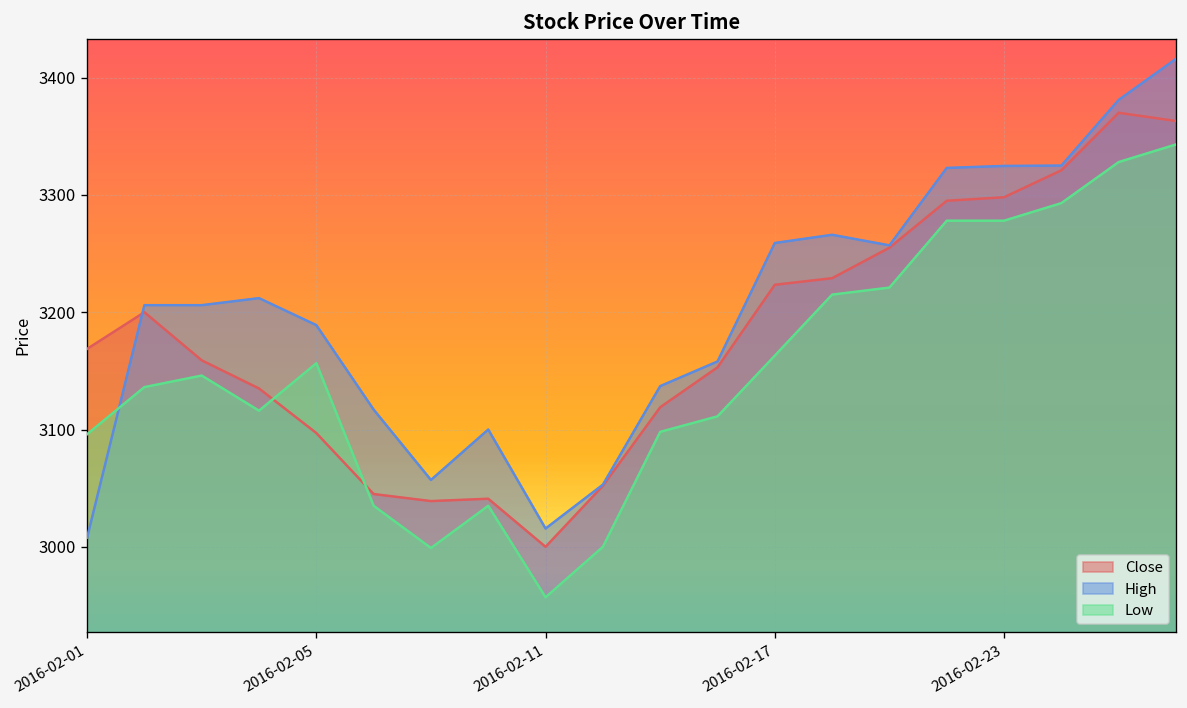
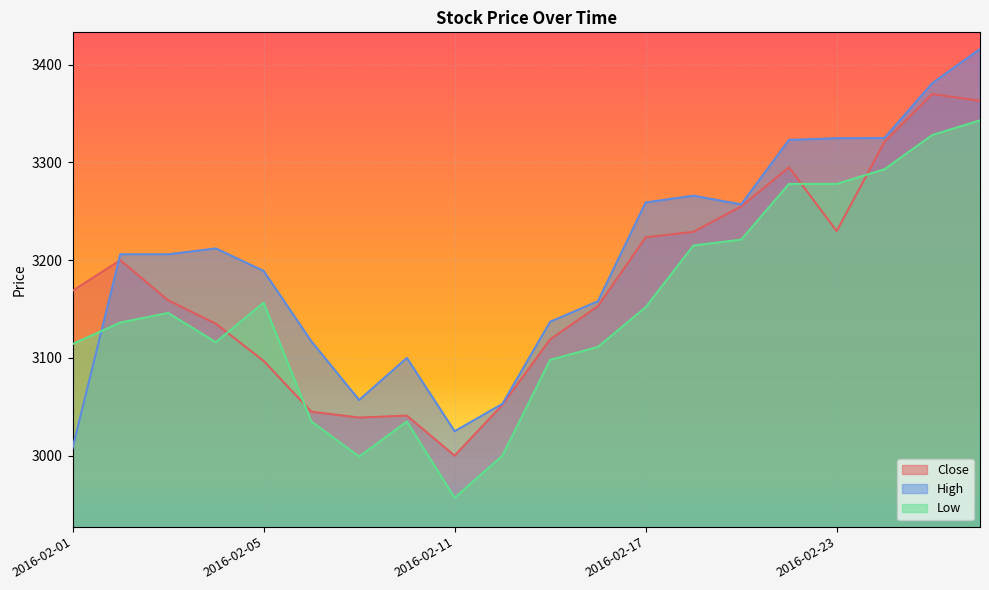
Low, 2016-02-01: 3100 -> 3110
High, 2016-02-11: 3020 -> 3030
Low, 2016-02-17: 3160 -> 3150
Close, 2016-02-23: 3300 -> 3230
